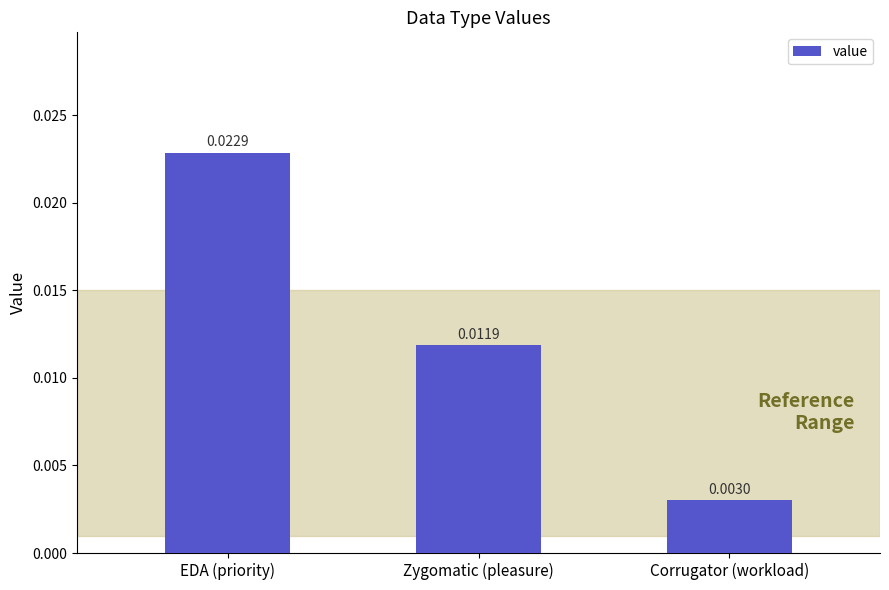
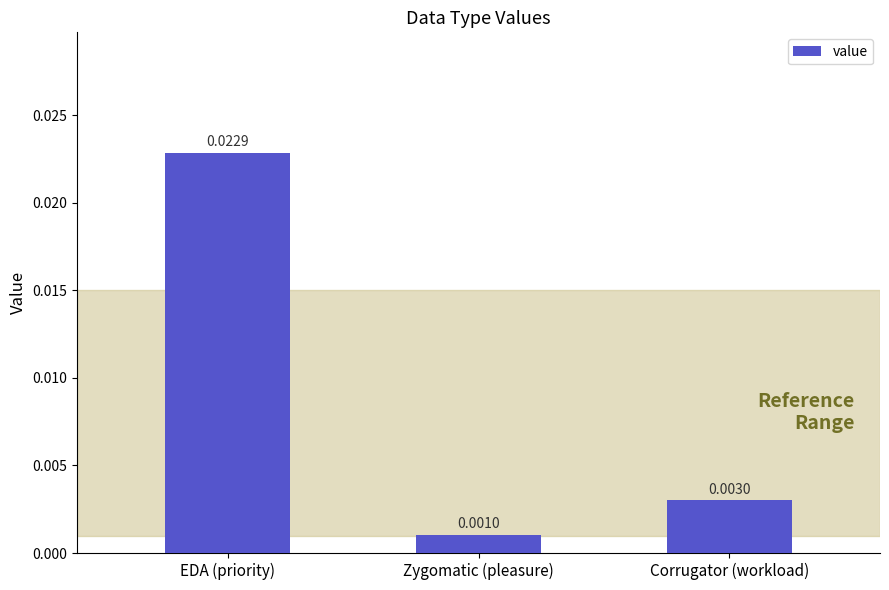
Zygomatic (pleasure): 0.0119 -> 0.0010
